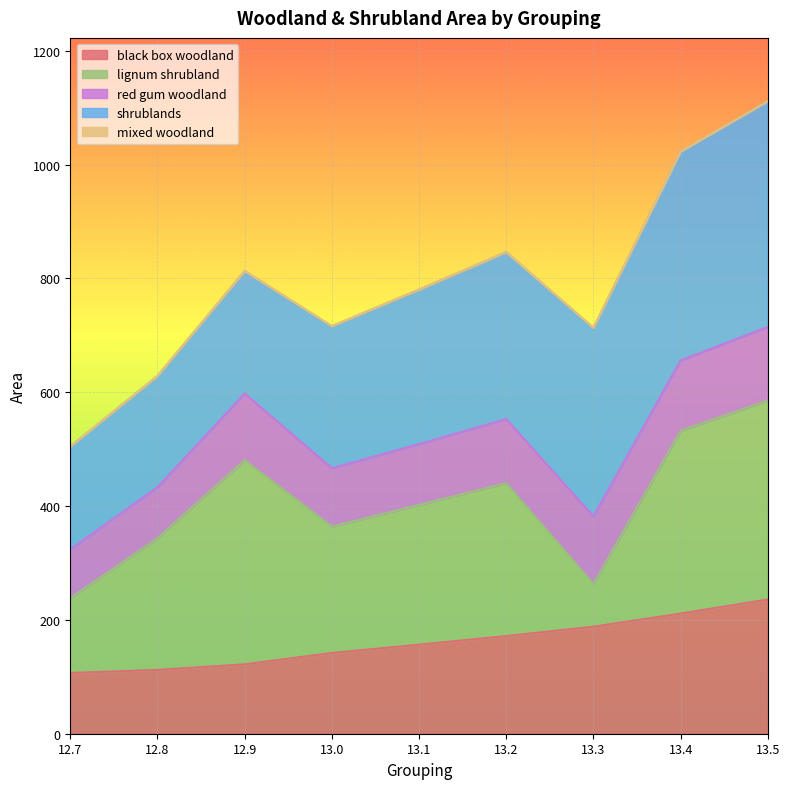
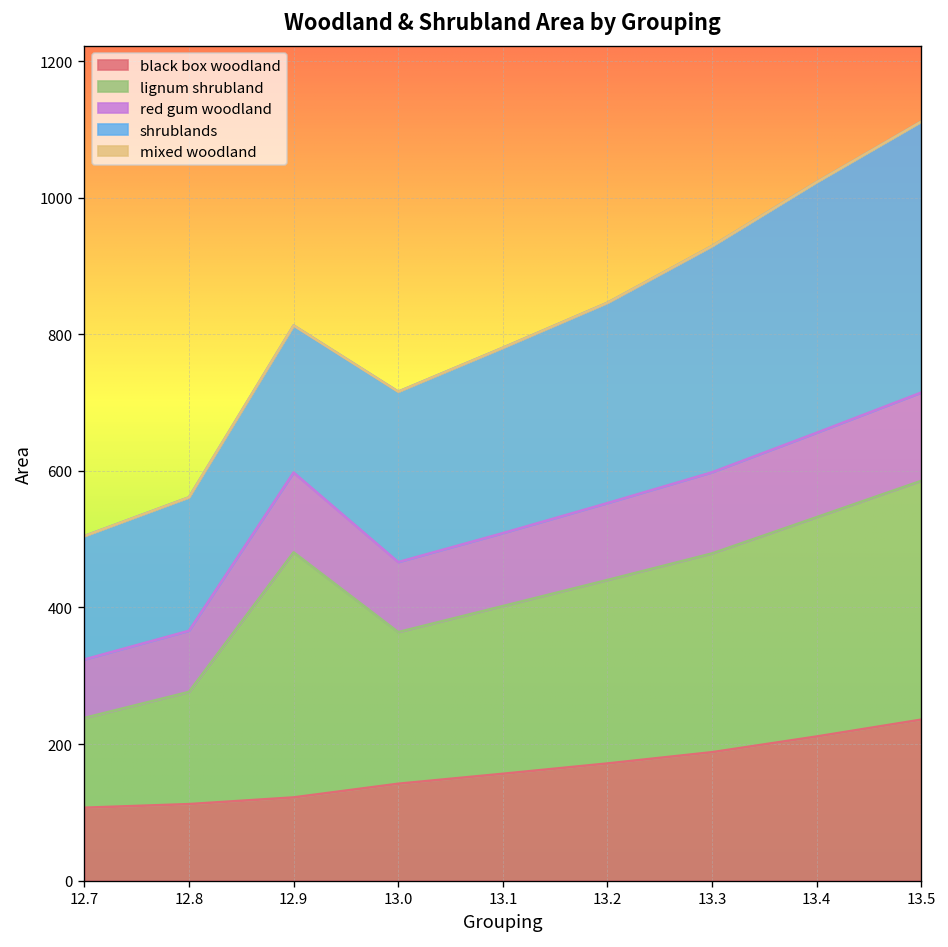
lignum shrubland, 12.8: 230 -> 160
lignum shrubland, 13.3: 70 -> 290
